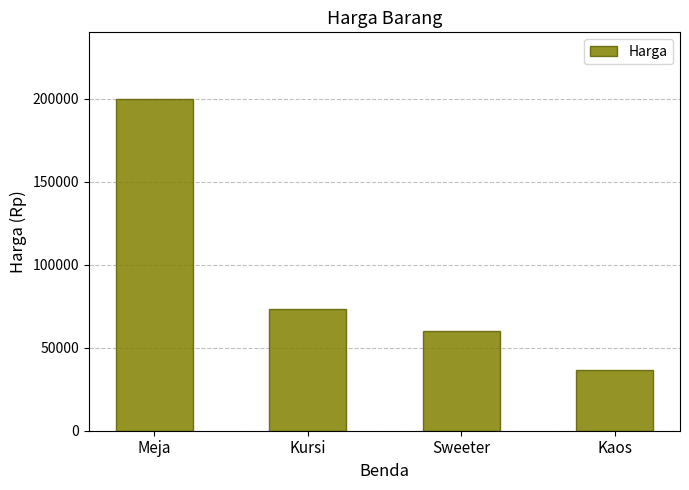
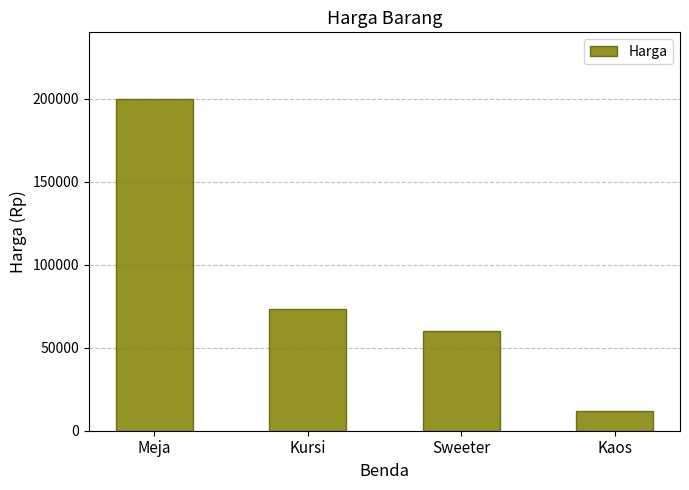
Kaos: 36000 -> 12000
